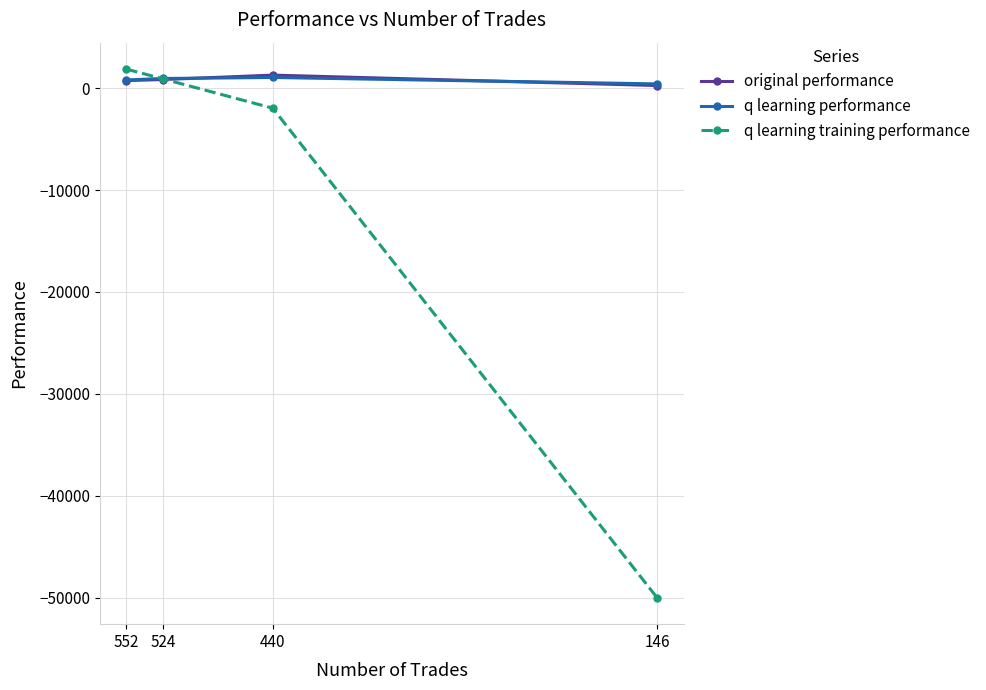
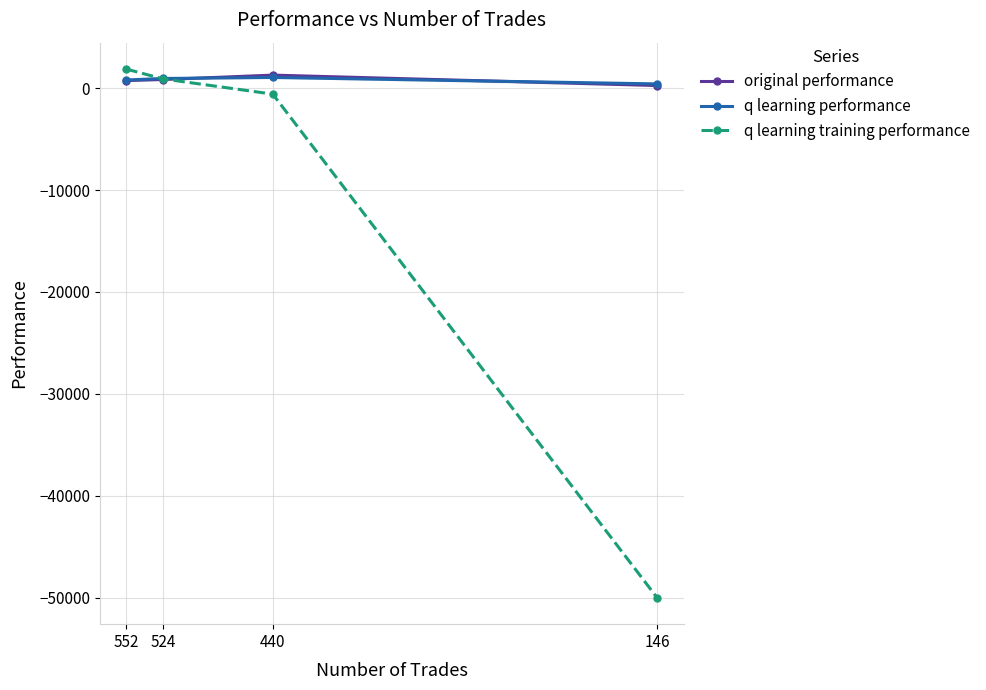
q learning training performance, 440: -2000 -> -600
